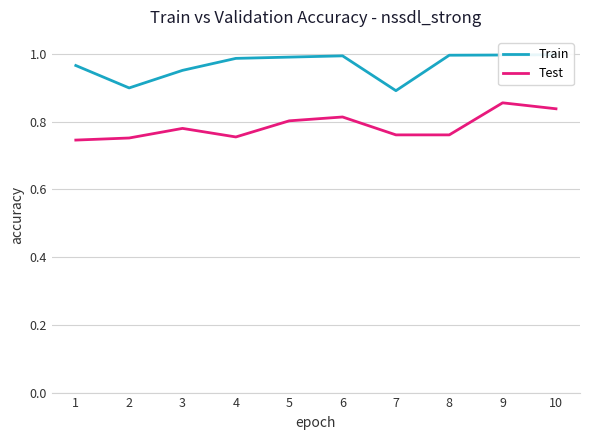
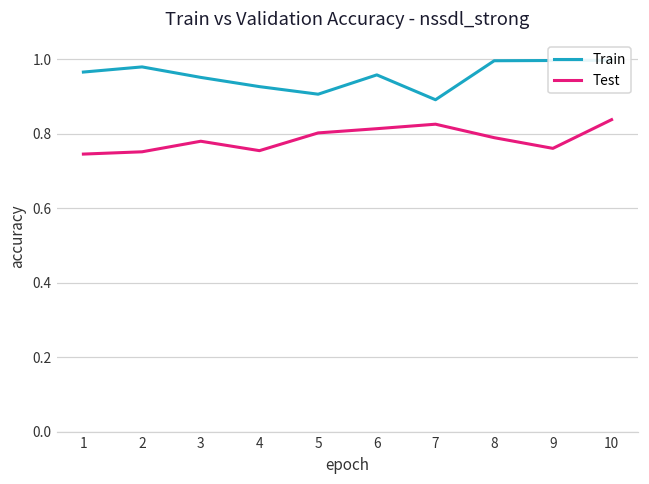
Train, 2: 0.90 -> 0.98
Train, 4: 0.99 -> 0.93
Train, 5: 0.99 -> 0.91
Train, 6: 0.99 -> 0.96
Test, 7: 0.76 -> 0.83
Test, 8: 0.76 -> 0.79
Test, 9: 0.86 -> 0.76
